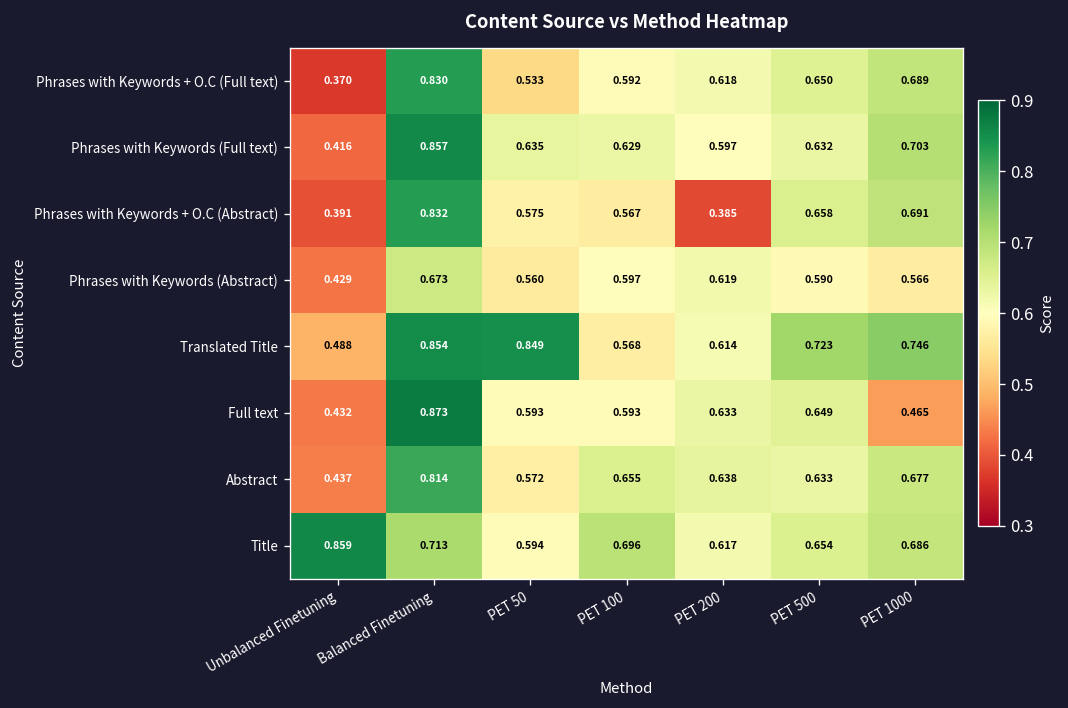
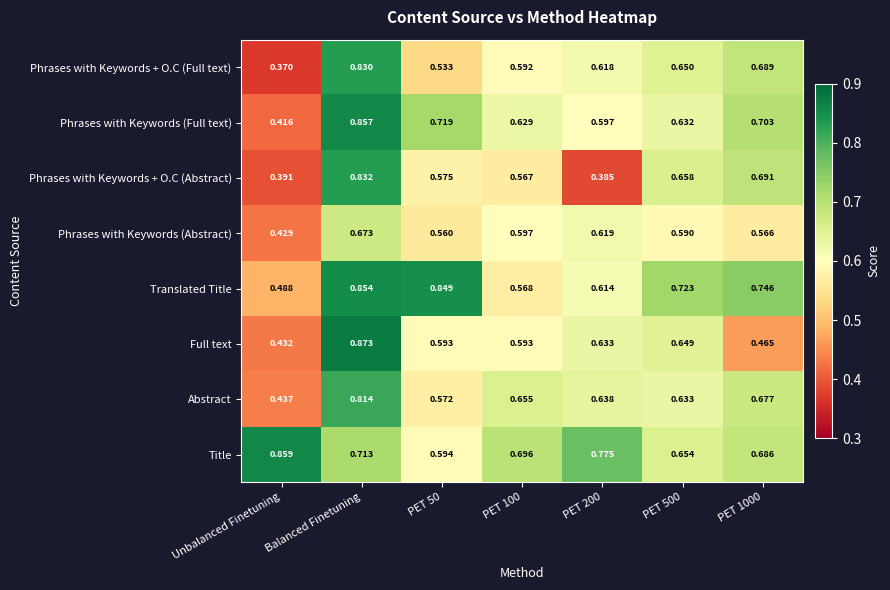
Phrases with Keywords (Full text), PET 50: 0.635 -> 0.719
Title, PET 200: 0.617 -> 0.775
